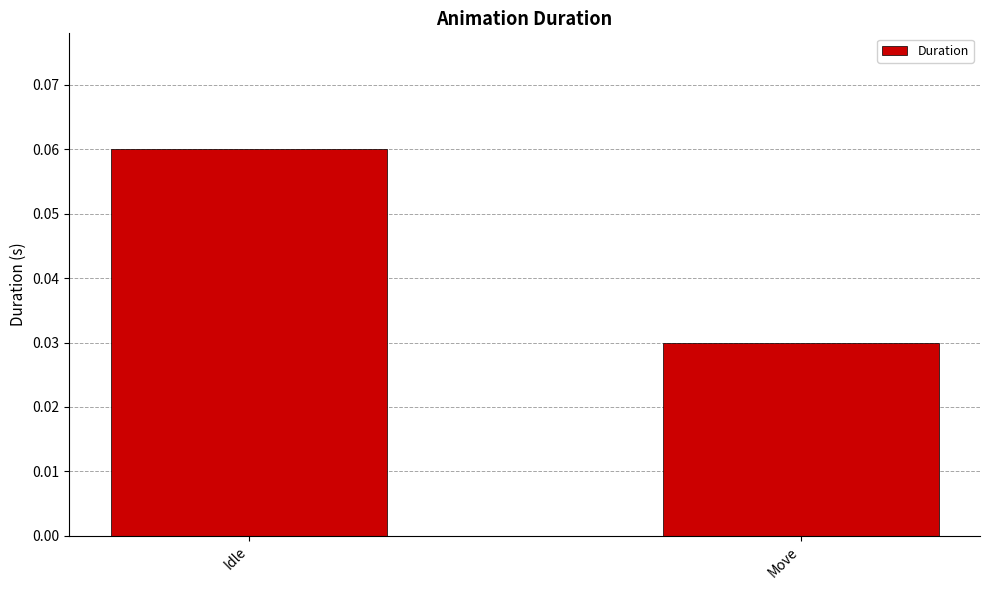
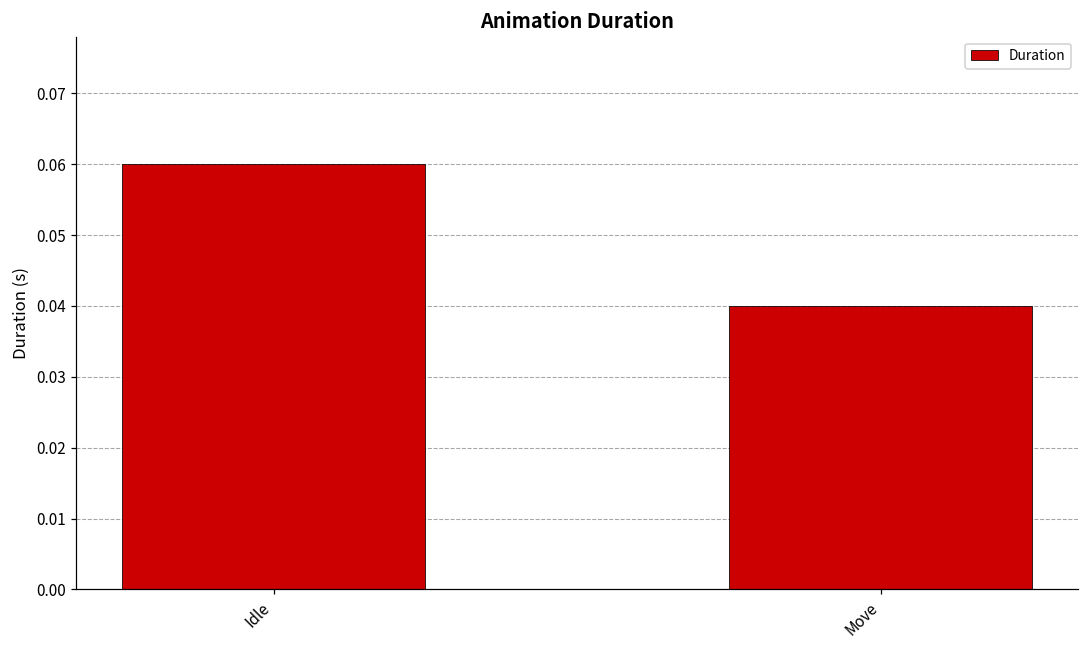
Move: 0.03 -> 0.04
